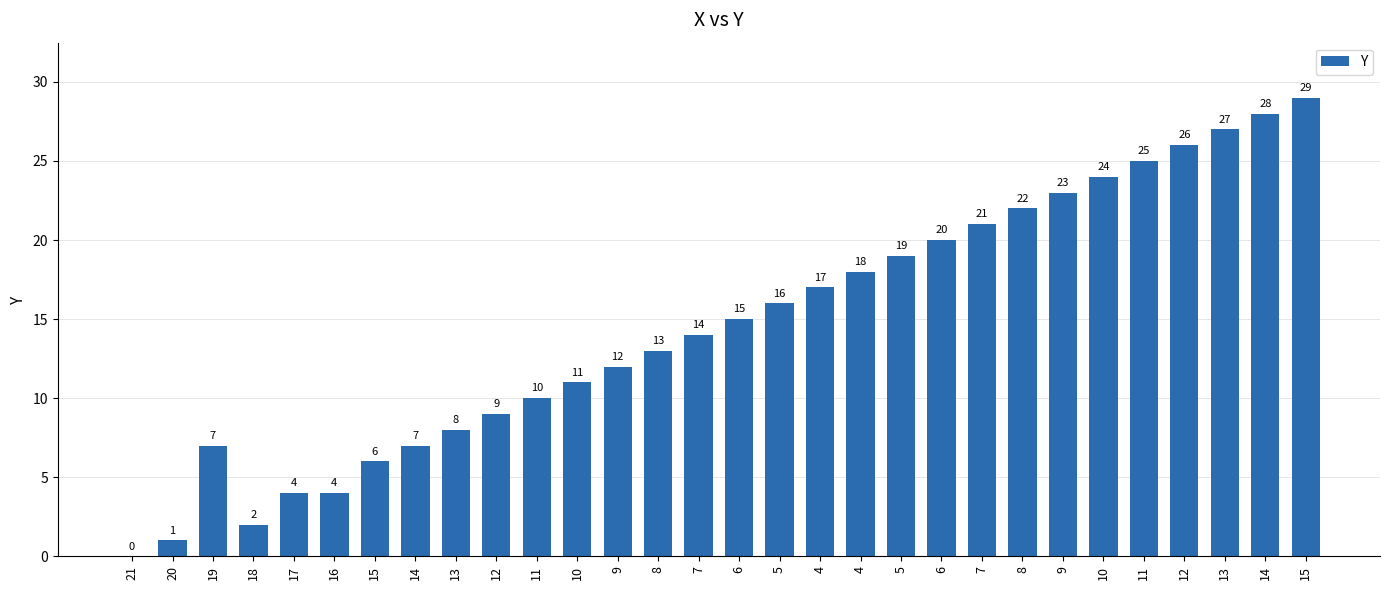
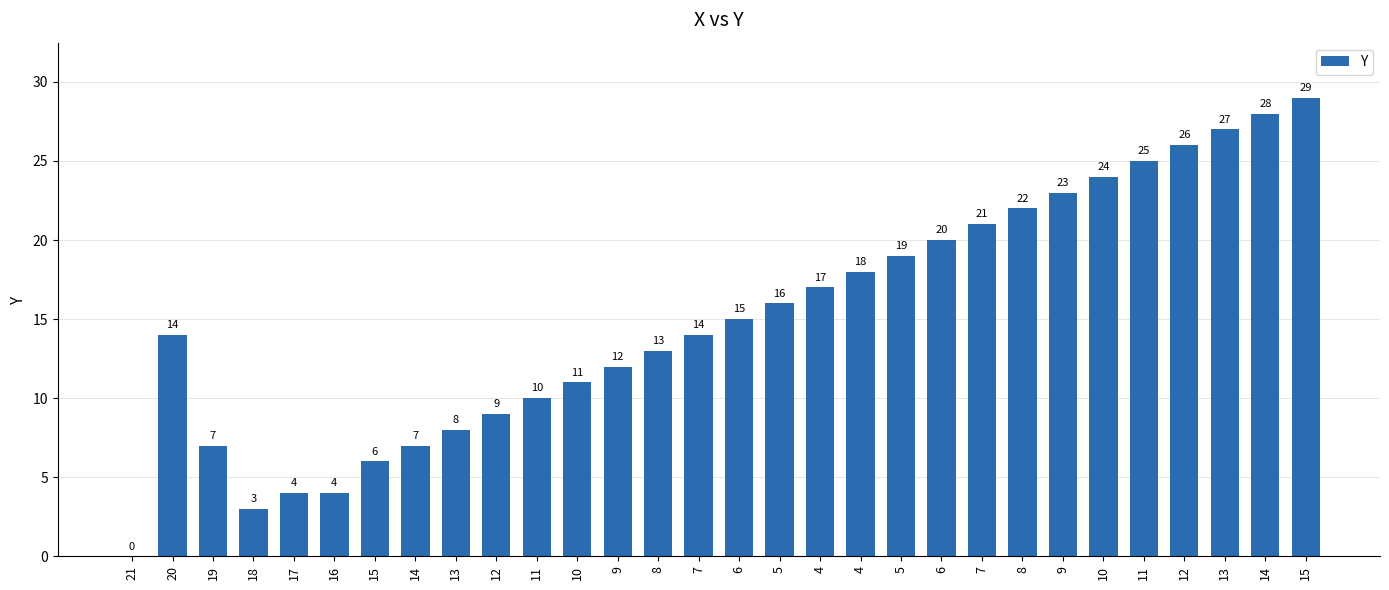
20: 1 -> 14
18: 2 -> 3
